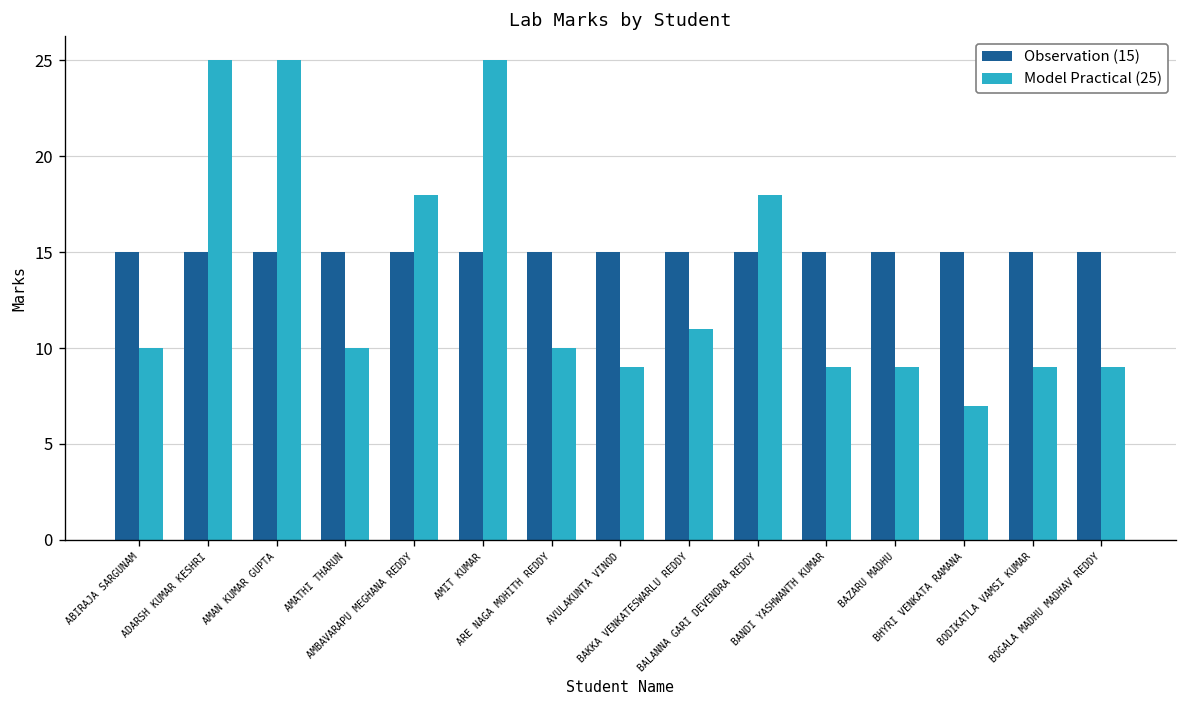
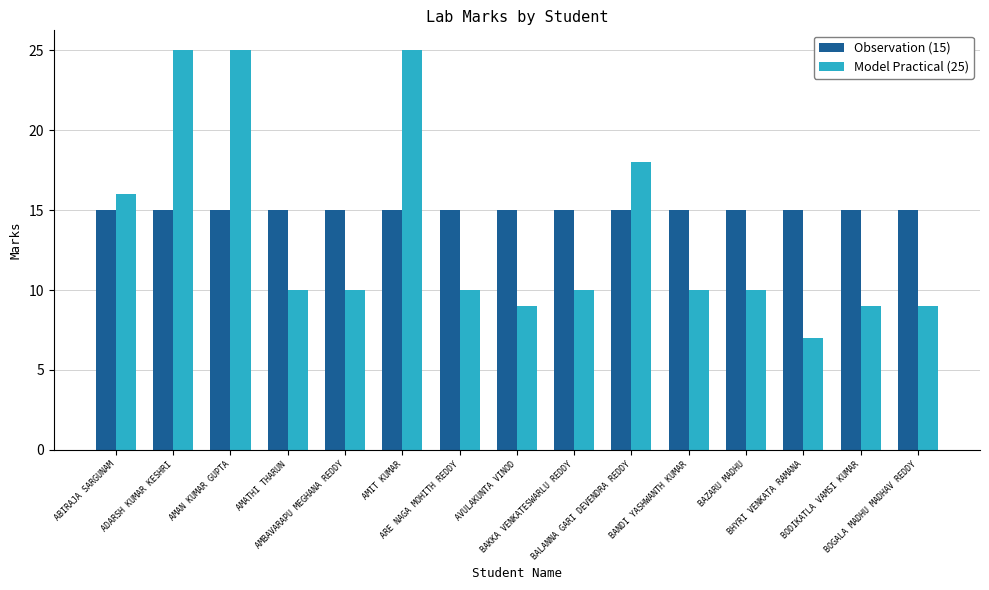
Model Practical (25), ABIRAJA SARGUNAM: 10 -> 16
Model Practical (25), AMBAVARAPU MEGHANA REDDY: 18 -> 10
Model Practical (25), BAKKA VENKATESWARLU REDDY: 11 -> 10
Model Practical (25), BANDI YASHWANTH KUMAR: 9 -> 10
Model Practical (25), BAZARU MADHU: 9 -> 10
